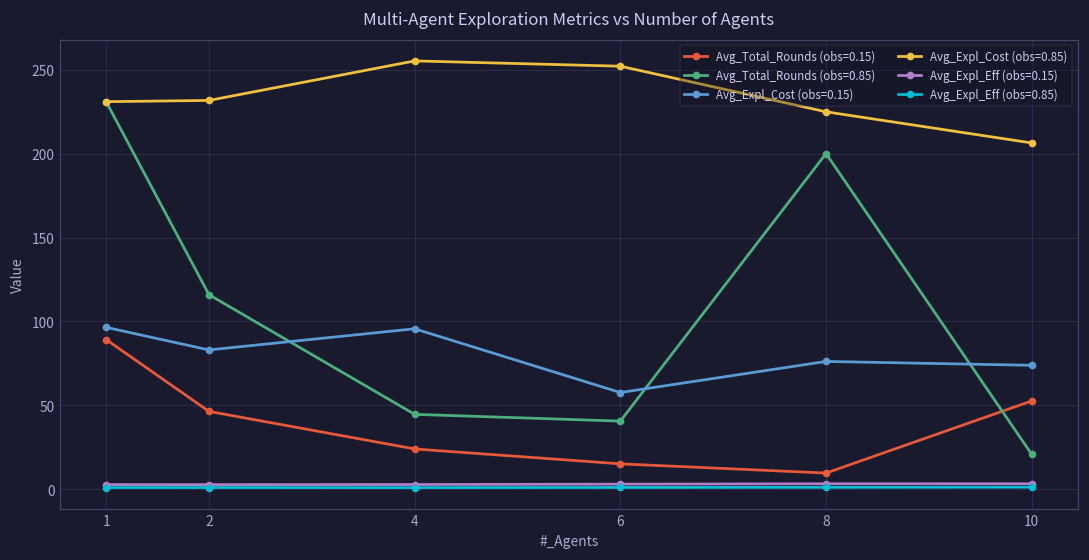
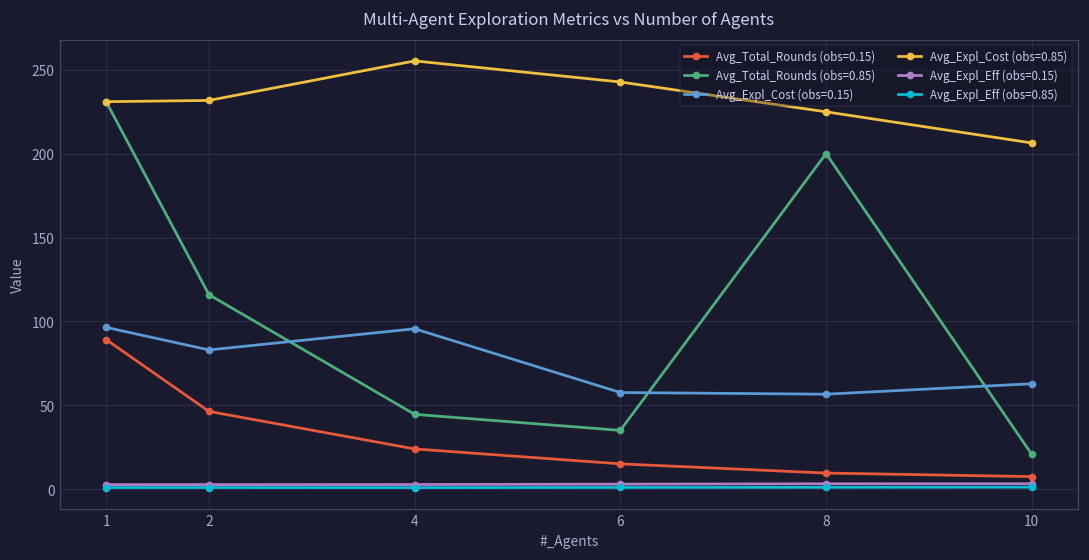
Avg_Total_Rounds (obs=0.85), 6: 40 -> 35
Avg_Expl_Cost (obs=0.85), 6: 252 -> 243
Avg_Expl_Cost (obs=0.15), 8: 76 -> 57
Avg_Total_Rounds (obs=0.15), 10: 53 -> 7
Avg_Expl_Cost (obs=0.15), 10: 74 -> 63
